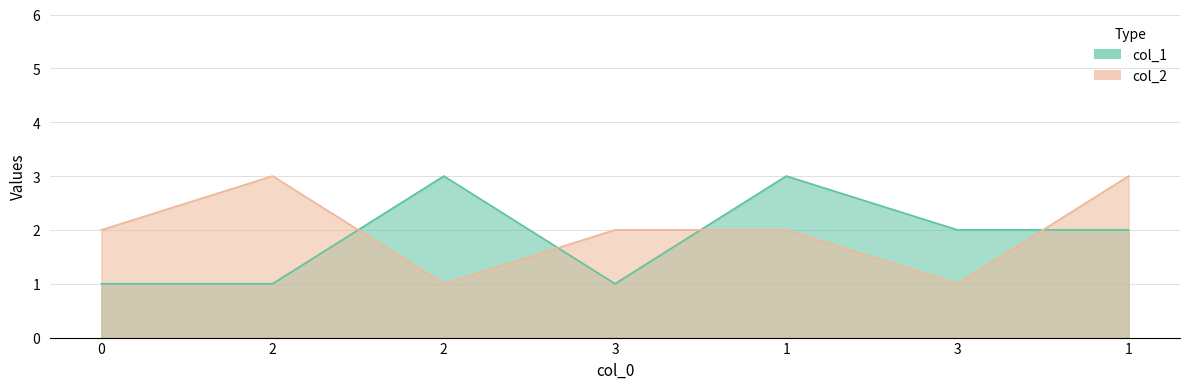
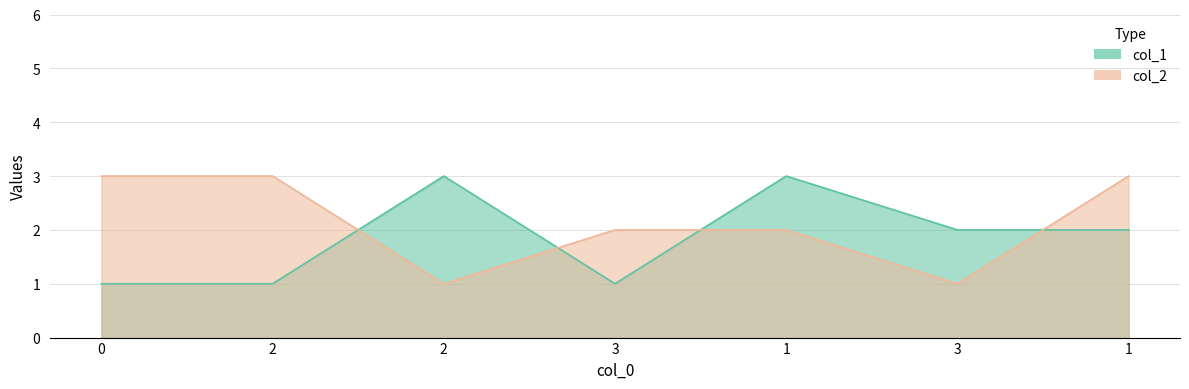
col_2, 0: 2 -> 3
